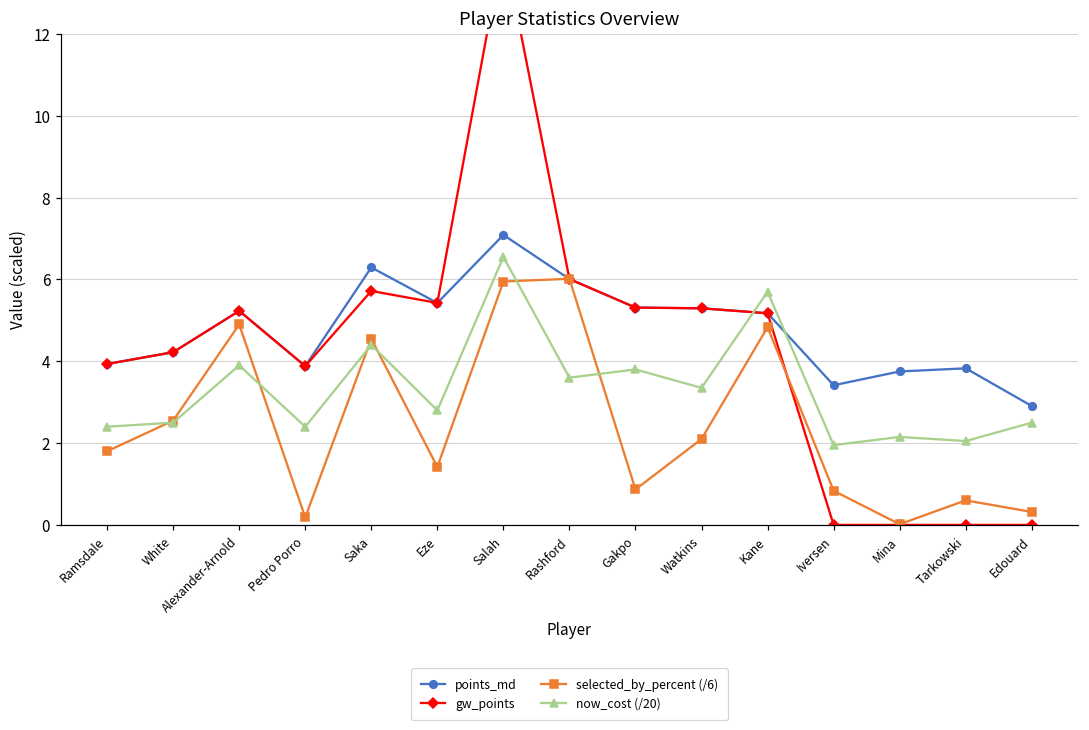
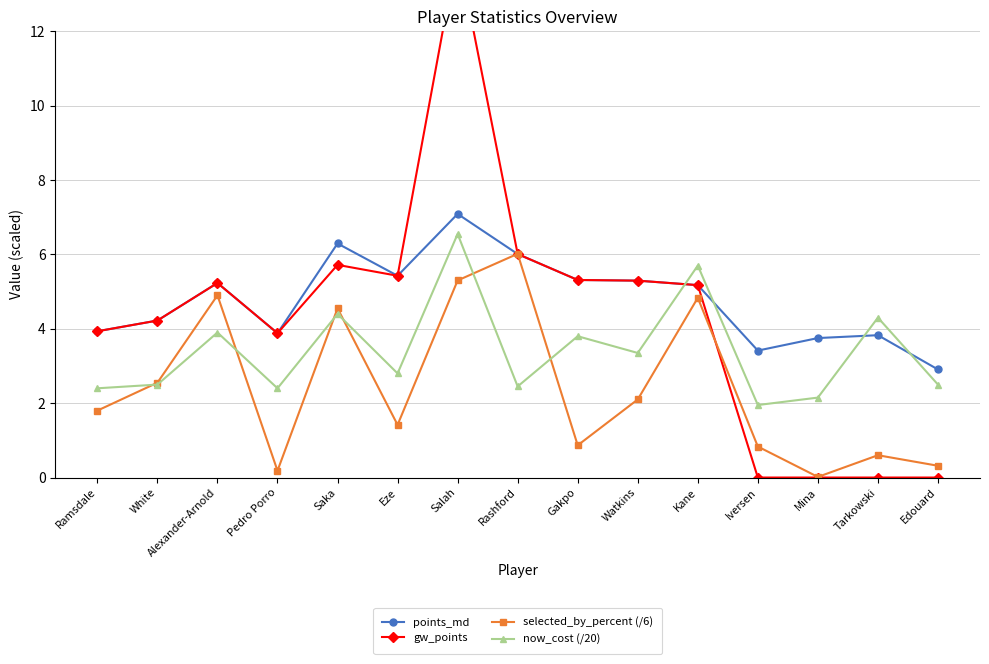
selected_by_percent (/6), Salah: 6.0 -> 5.3
now_cost (/20), Rashford: 3.6 -> 2.5
now_cost (/20), Tarkowski: 2.1 -> 4.3
